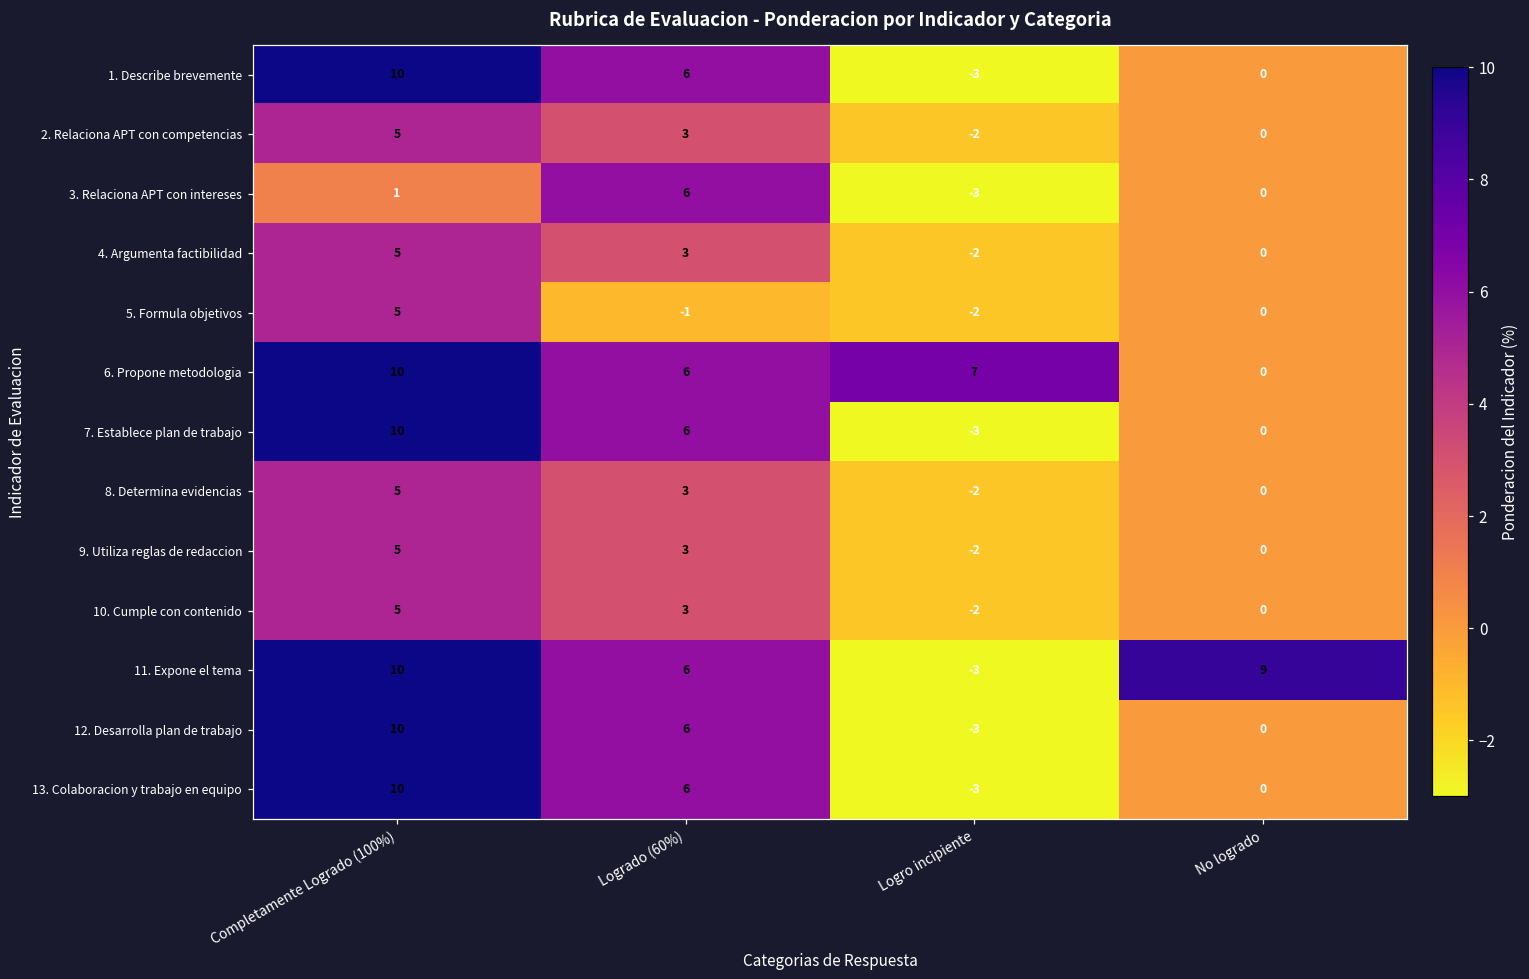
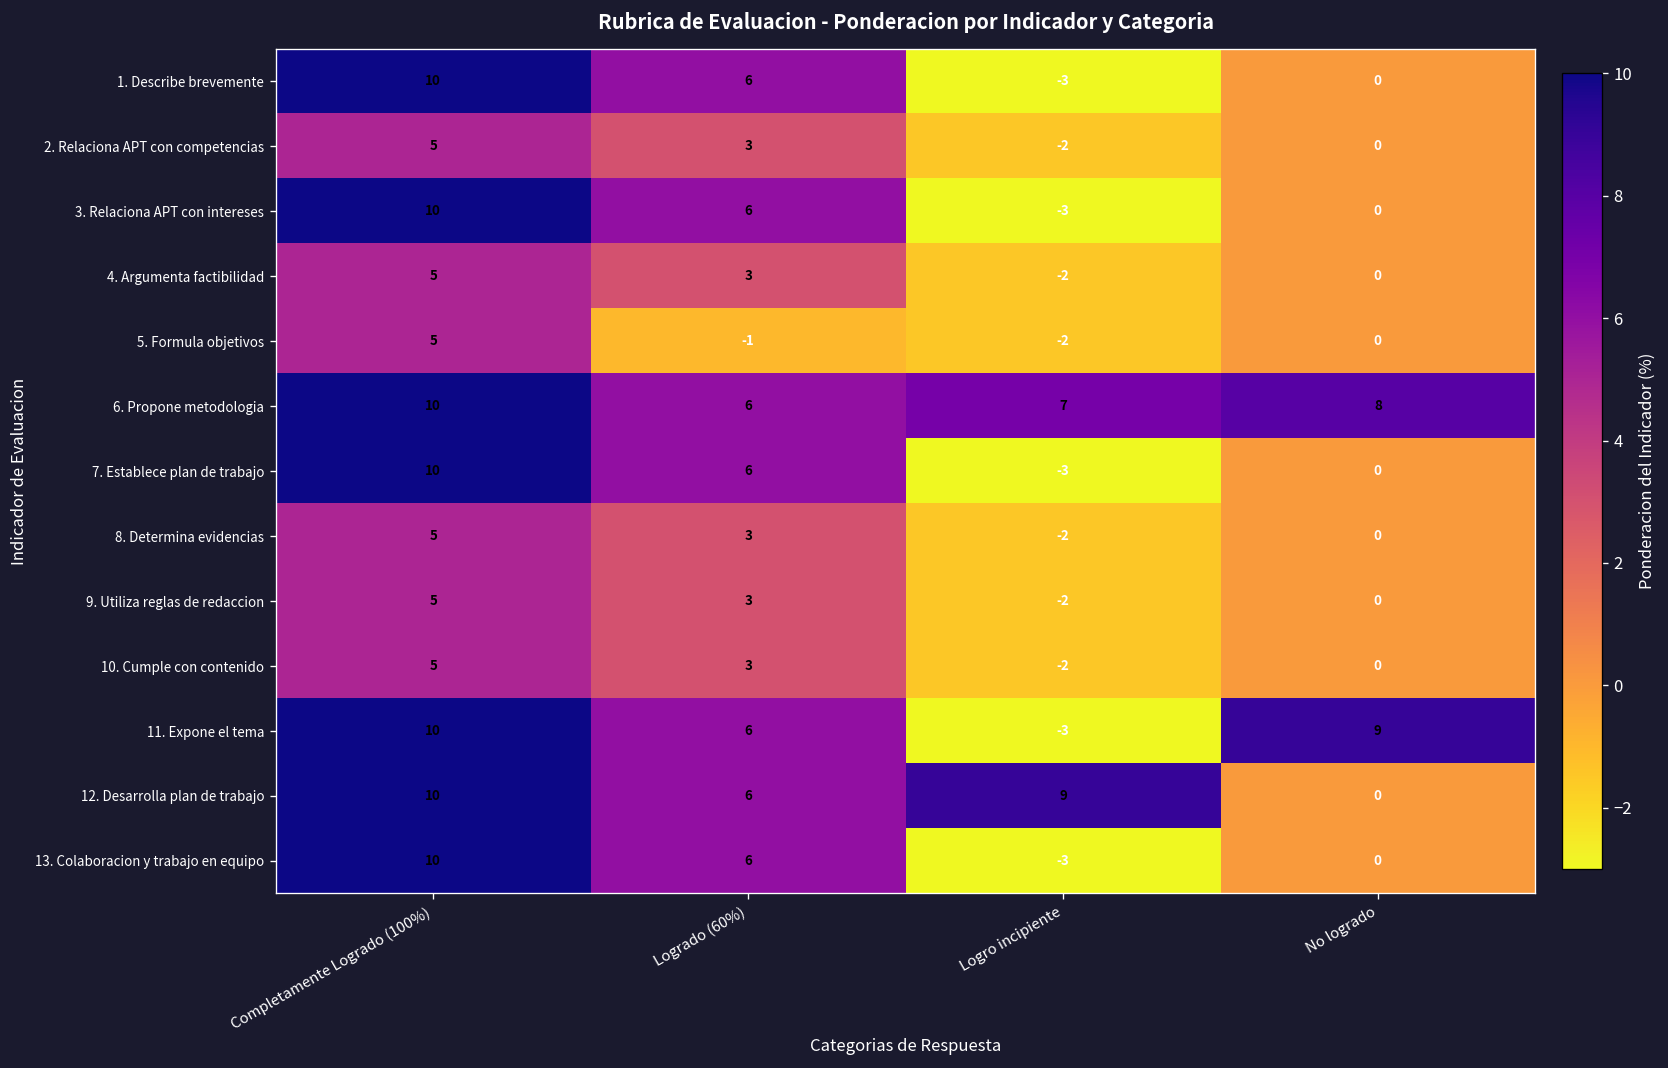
3. Relaciona APT con intereses, Completamente Logrado (100%): 1 -> 10
6. Propone metodologia, No logrado: 0 -> 8
12. Desarrolla plan de trabajo, Logro incipiente: -3 -> 9
